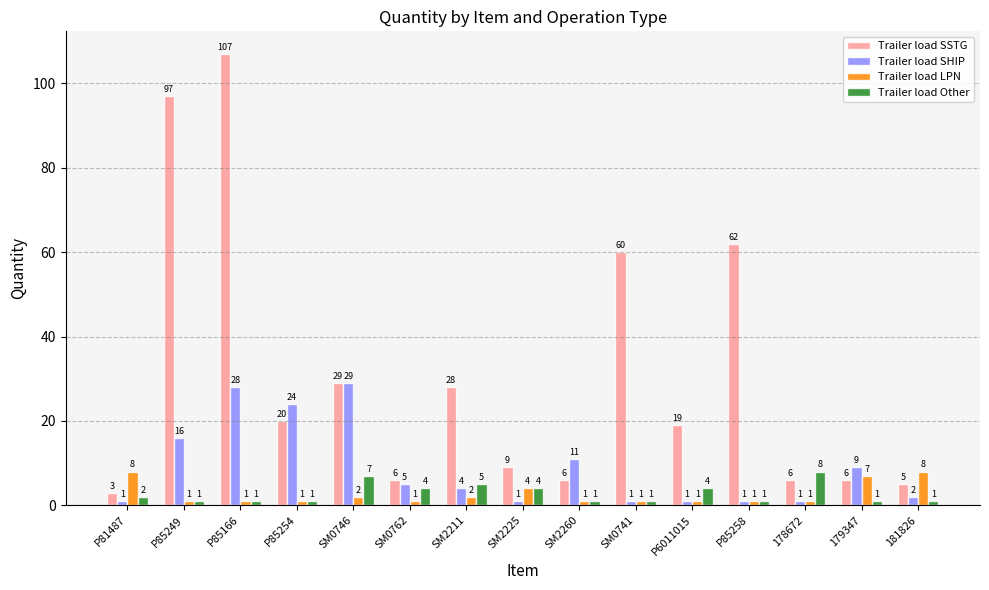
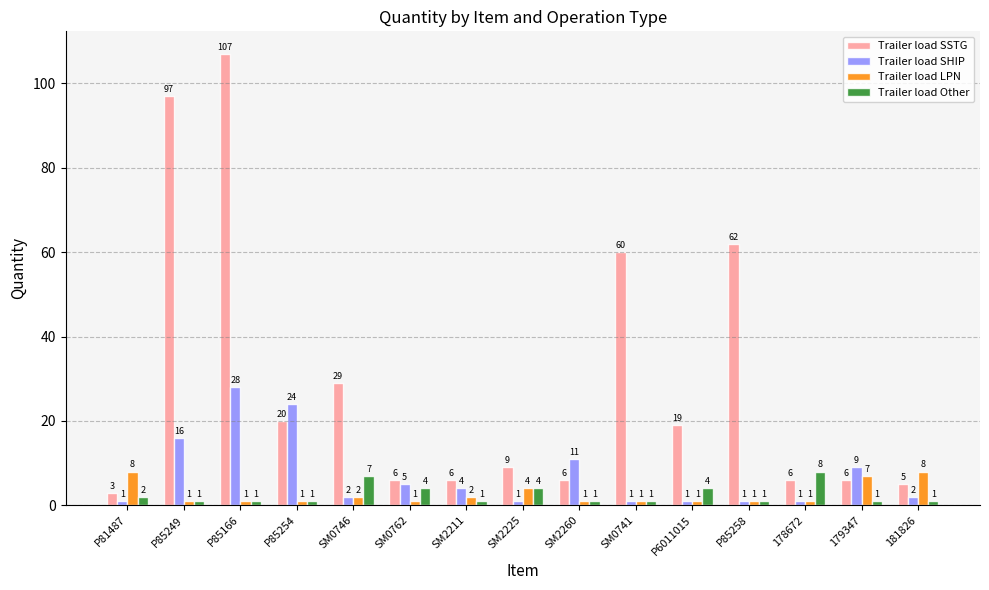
Trailer load SHIP, SM0746: 29 -> 2
Trailer load SSTG, SM2211: 28 -> 6
Trailer load Other, SM2211: 5 -> 1
